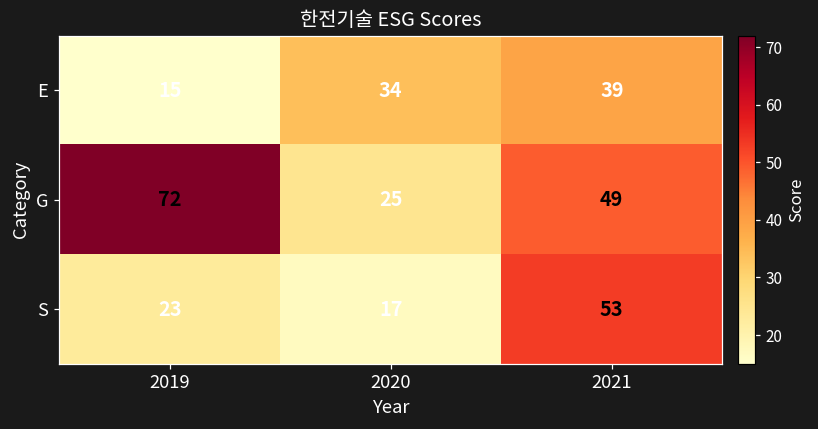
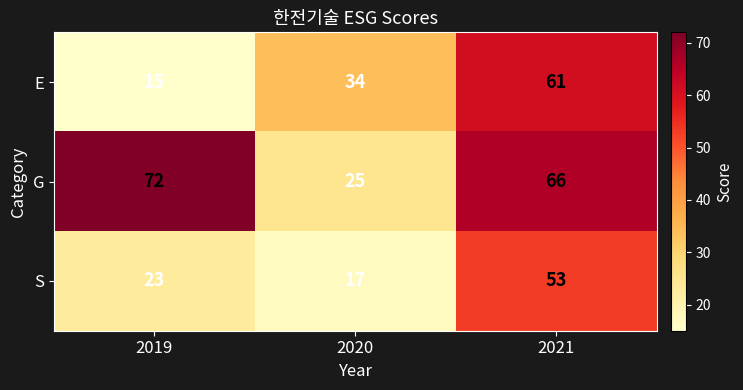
E, 2021: 39 -> 61
G, 2021: 49 -> 66
